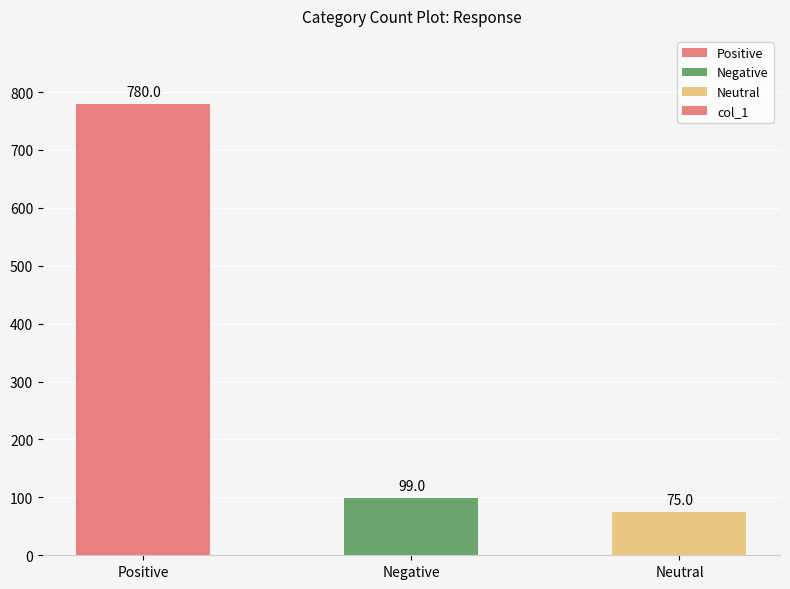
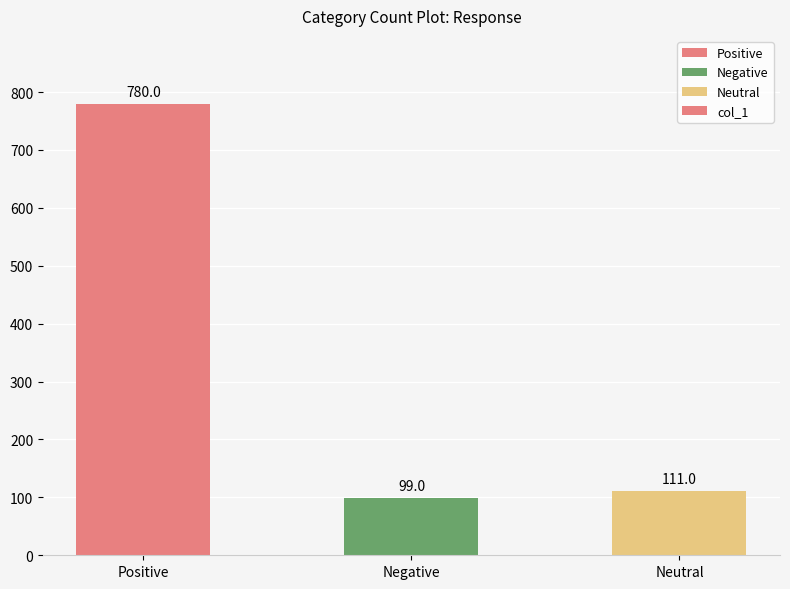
Neutral: 75.0 -> 111.0
